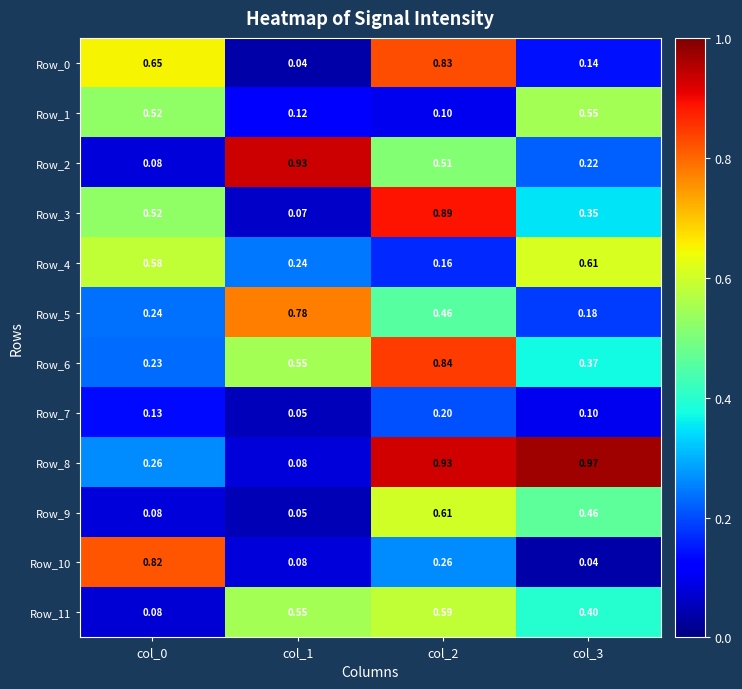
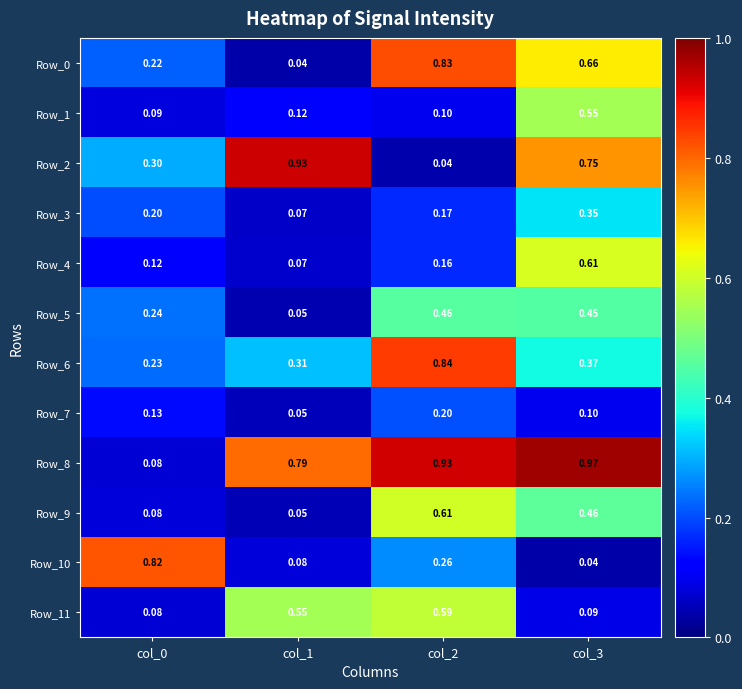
Row_0, col_0: 0.65 -> 0.22
Row_0, col_3: 0.14 -> 0.66
Row_1, col_0: 0.52 -> 0.09
Row_2, col_0: 0.08 -> 0.30
Row_2, col_2: 0.51 -> 0.04
Row_2, col_3: 0.22 -> 0.75
Row_3, col_0: 0.52 -> 0.20
Row_3, col_2: 0.89 -> 0.17
Row_4, col_0: 0.58 -> 0.12
Row_4, col_1: 0.24 -> 0.07
Row_5, col_1: 0.78 -> 0.05
Row_5, col_3: 0.18 -> 0.45
Row_6, col_1: 0.55 -> 0.31
Row_8, col_0: 0.26 -> 0.08
Row_8, col_1: 0.08 -> 0.79
Row_11, col_3: 0.40 -> 0.09
